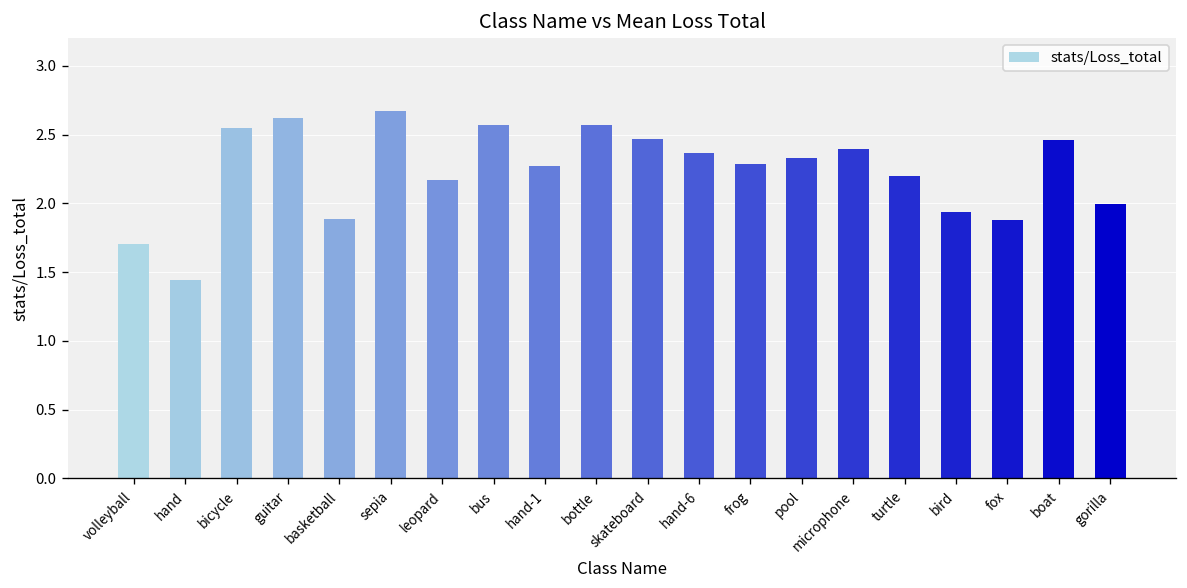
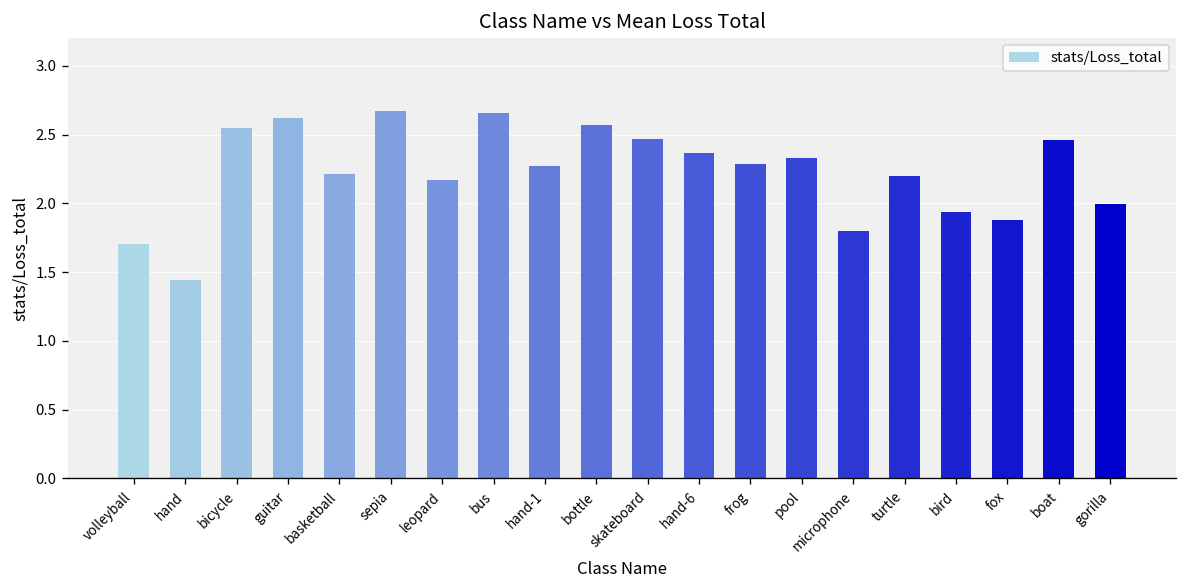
basketball: 1.89 -> 2.21
bus: 2.57 -> 2.66
microphone: 2.40 -> 1.80
